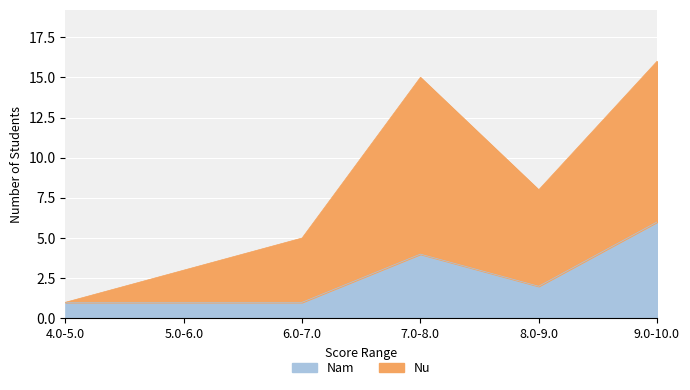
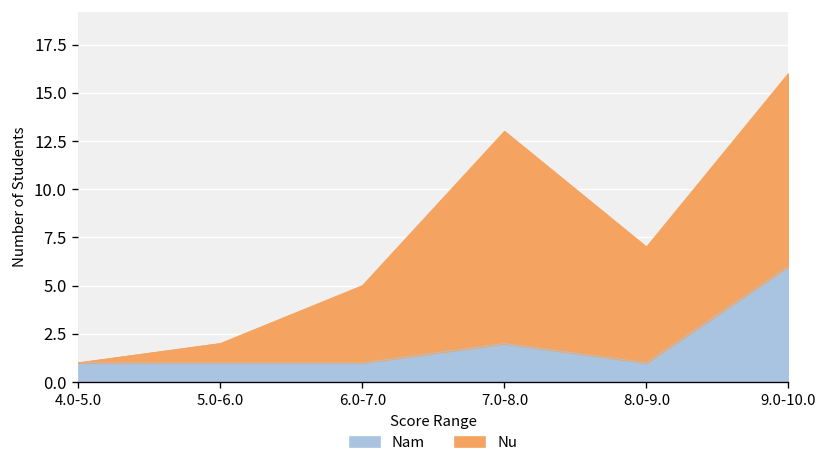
Nu, 5.0-6.0: 2 -> 1
Nam, 7.0-8.0: 4 -> 2
Nam, 8.0-9.0: 2 -> 1
